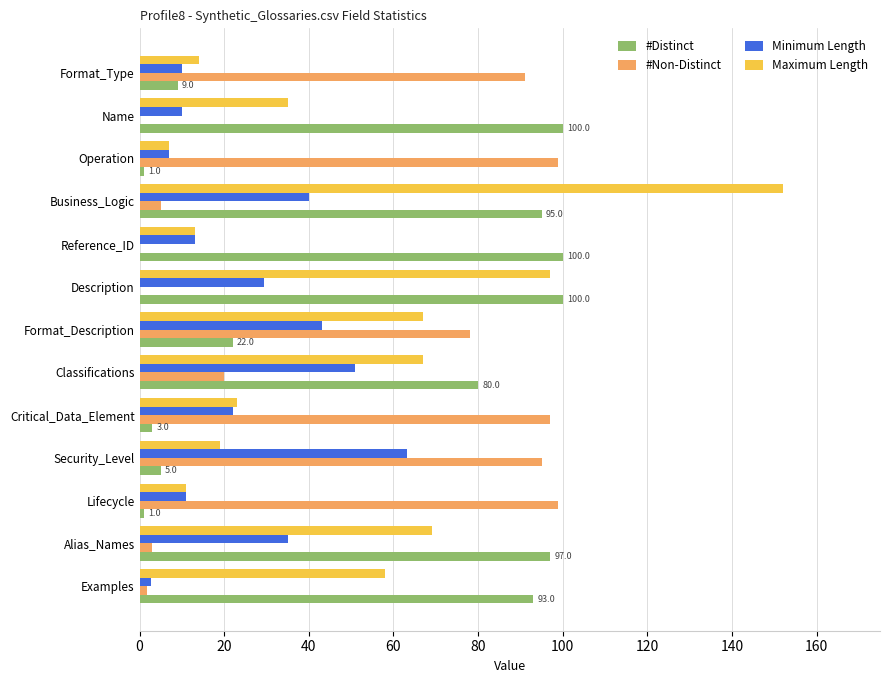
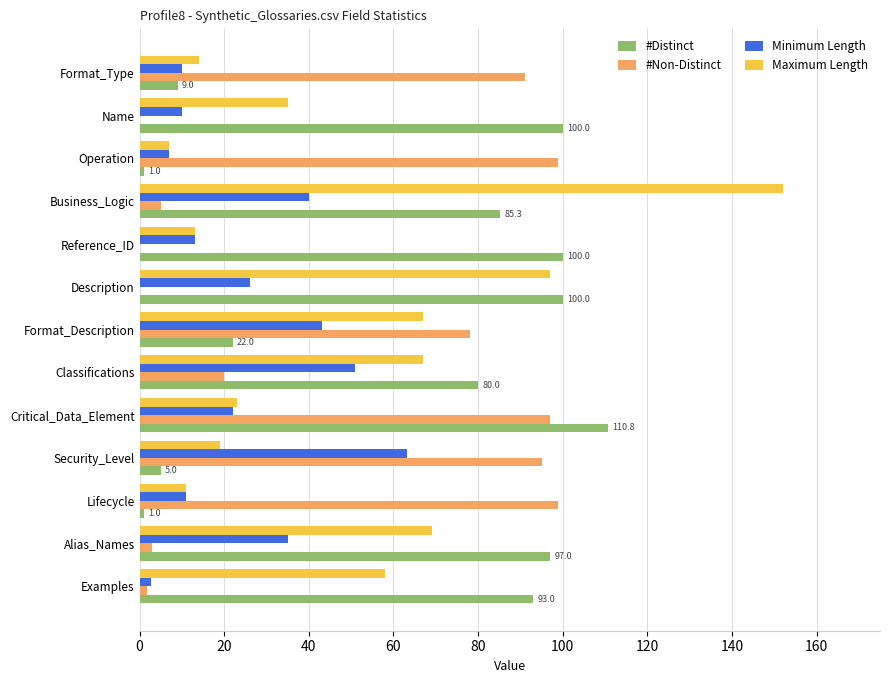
#Distinct, Business_Logic: 95.0 -> 85.3
Minimum Length, Description: 30 -> 26
#Distinct, Critical_Data_Element: 3.0 -> 110.8
